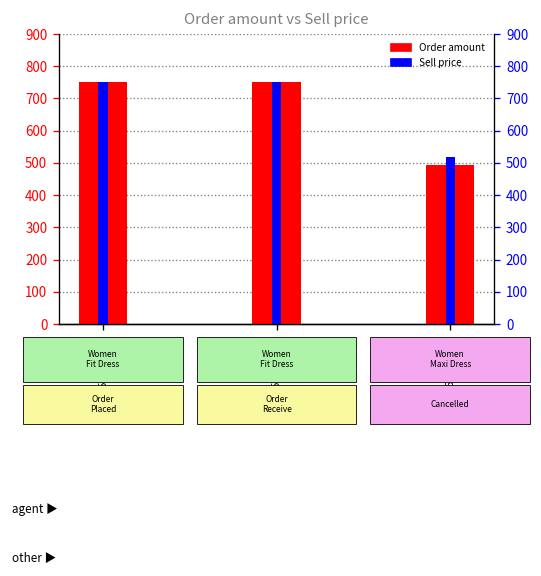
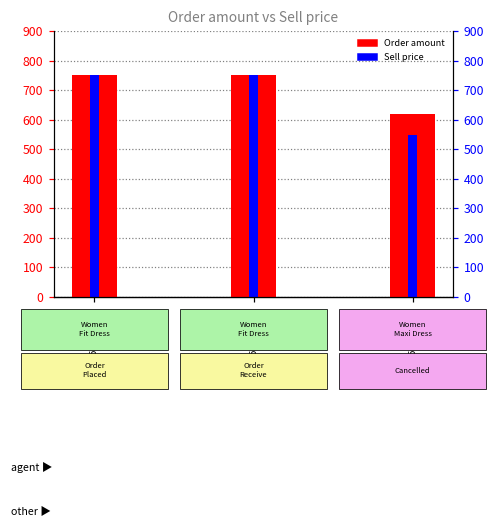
Order amount, ORDSF1556778194: 500 -> 620
Sell price, ORDSF1556778194: 520 -> 550
